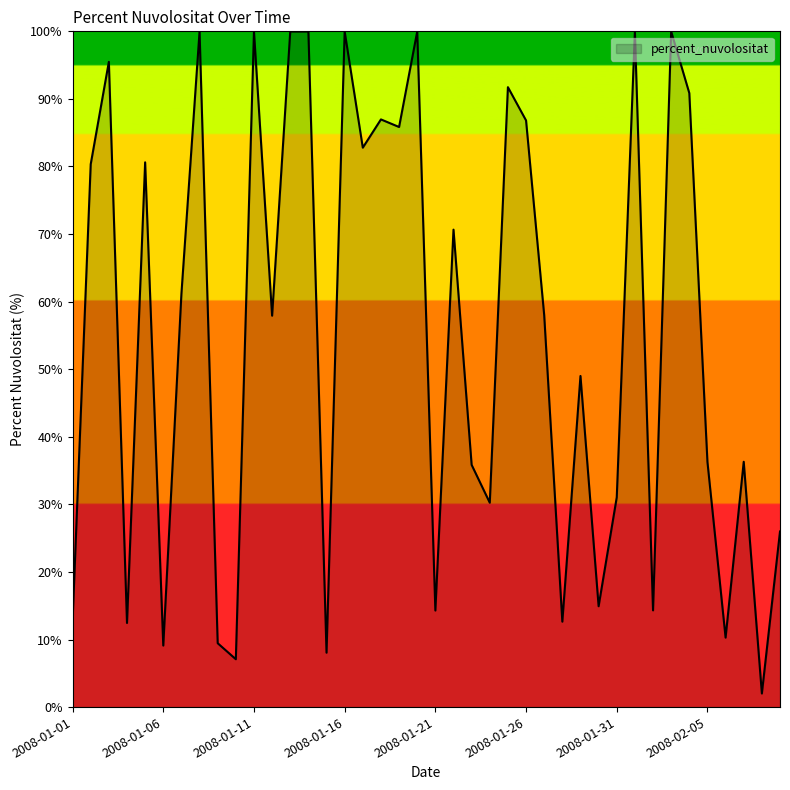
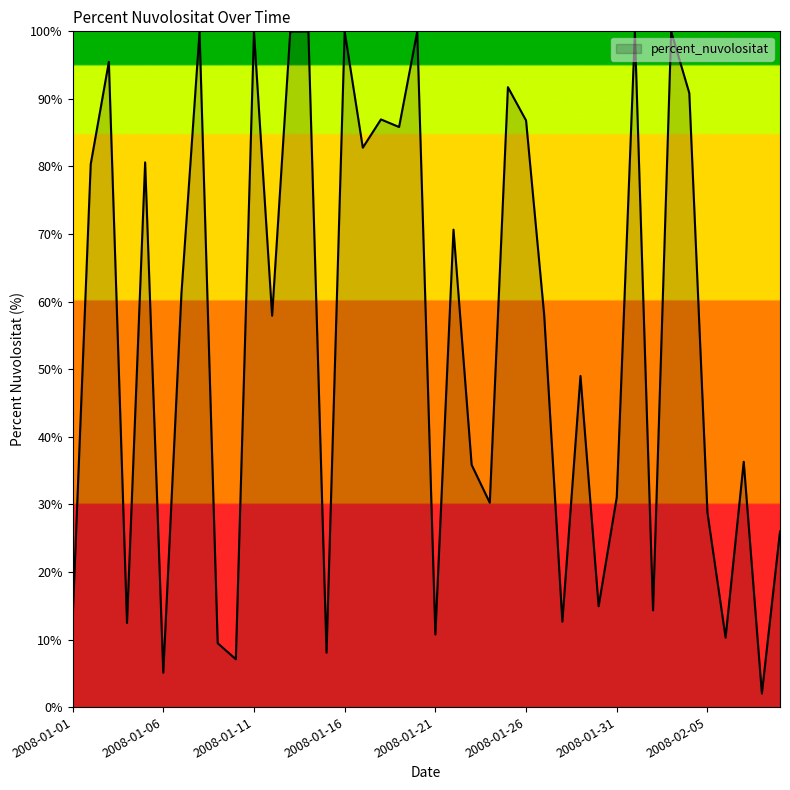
2008-01-06: 9% -> 5%
2008-01-21: 14% -> 11%
2008-02-05: 36% -> 29%
